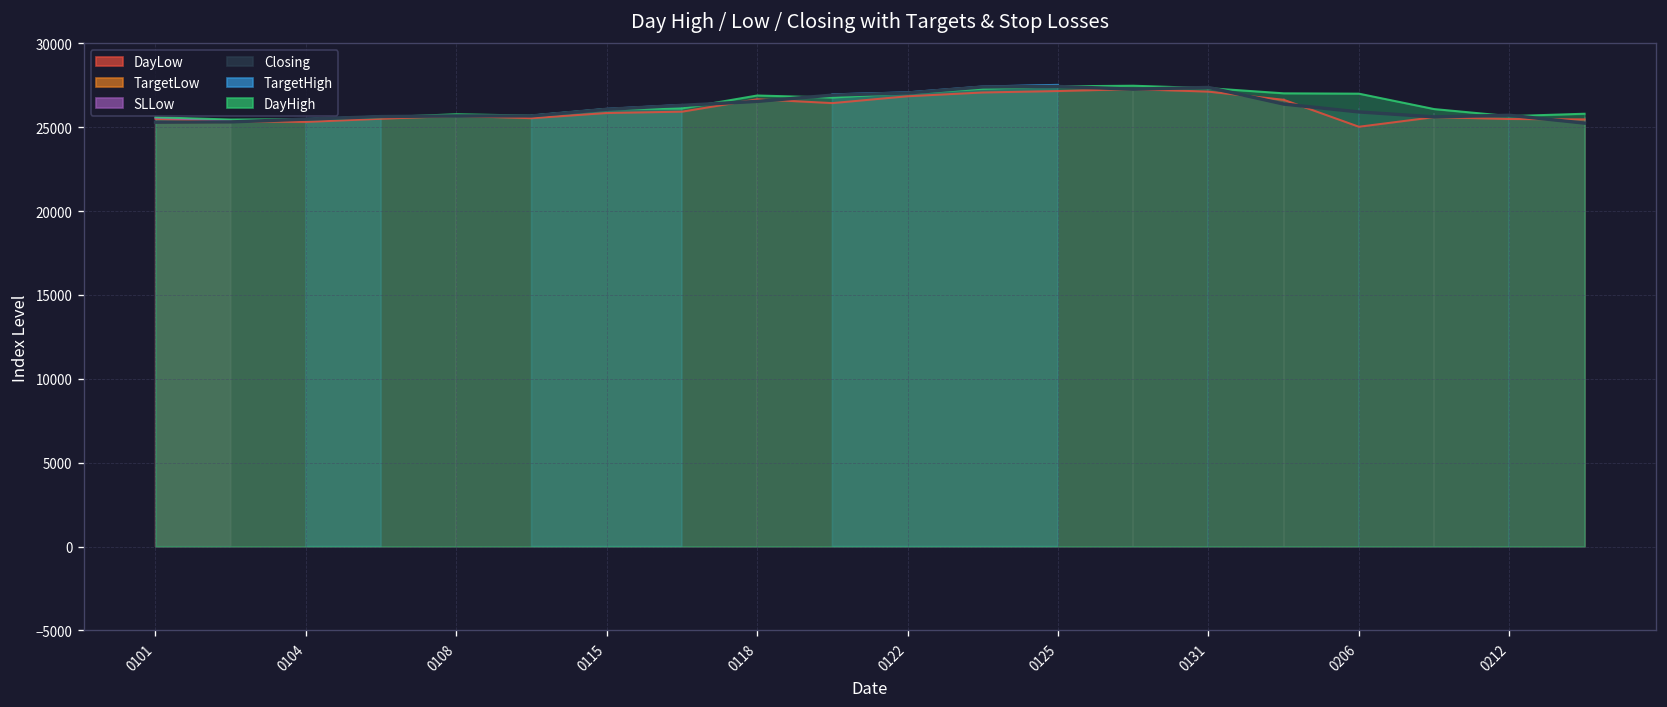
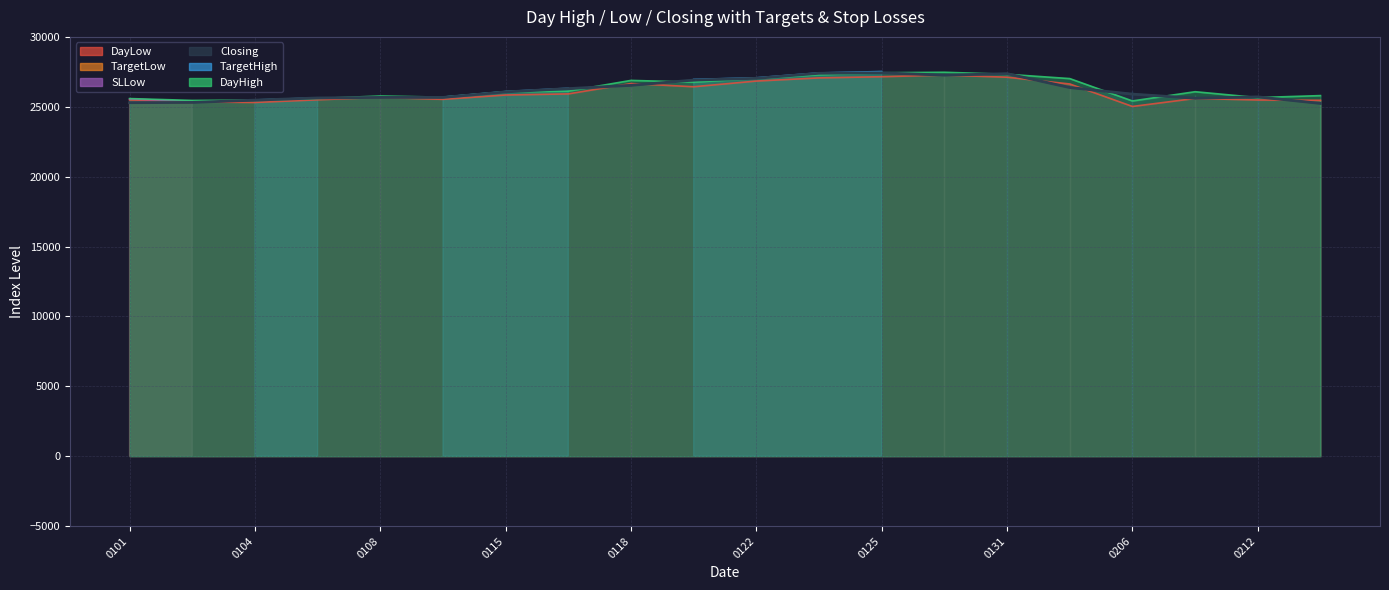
DayHigh, 0206: 27000 -> 25400
